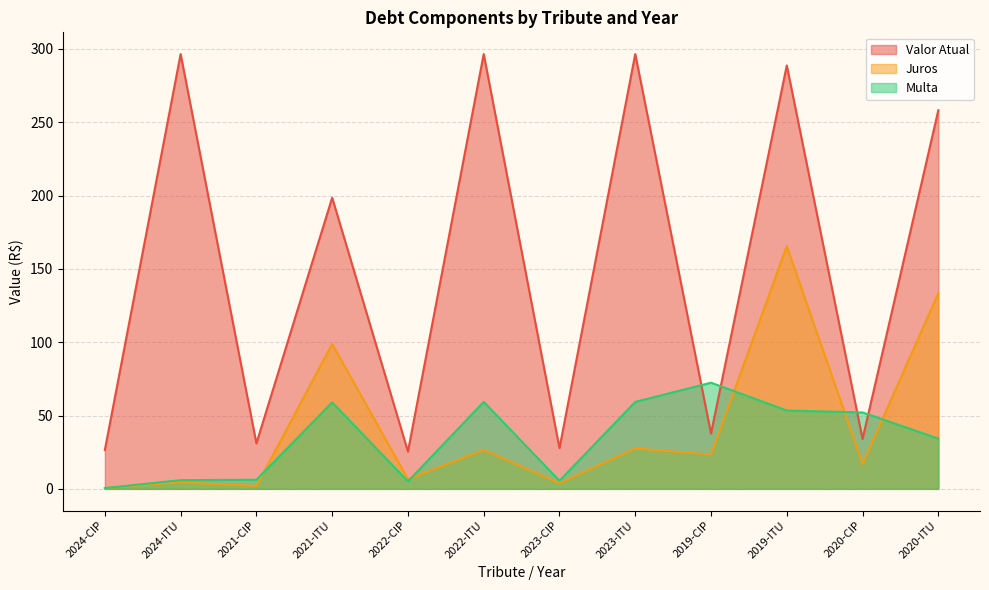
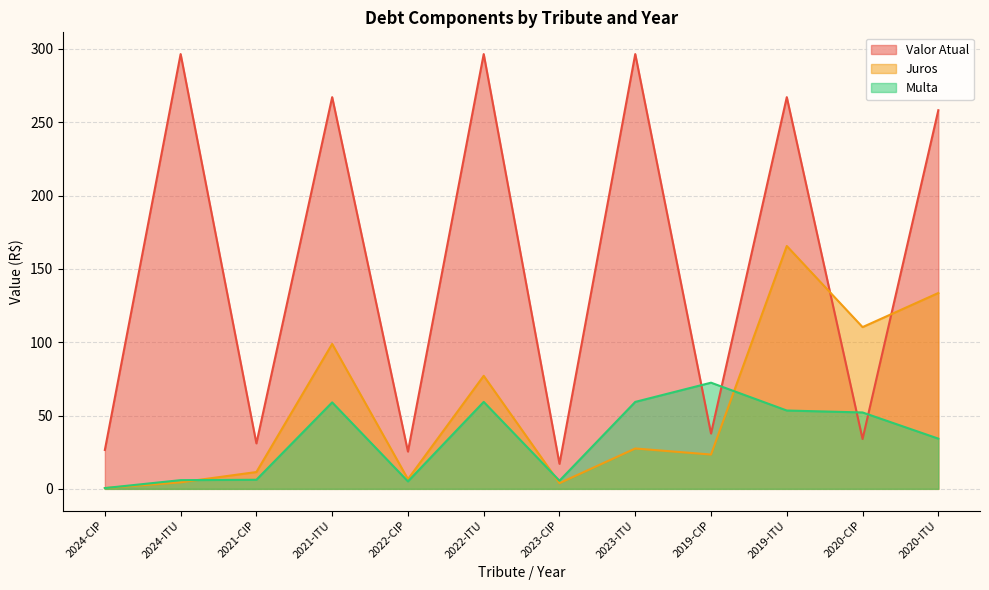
Juros, 2021-CIP: 2 -> 11
Valor Atual, 2021-ITU: 199 -> 267
Juros, 2022-ITU: 27 -> 77
Valor Atual, 2023-CIP: 28 -> 17
Valor Atual, 2019-ITU: 289 -> 267
Juros, 2020-CIP: 17 -> 110
